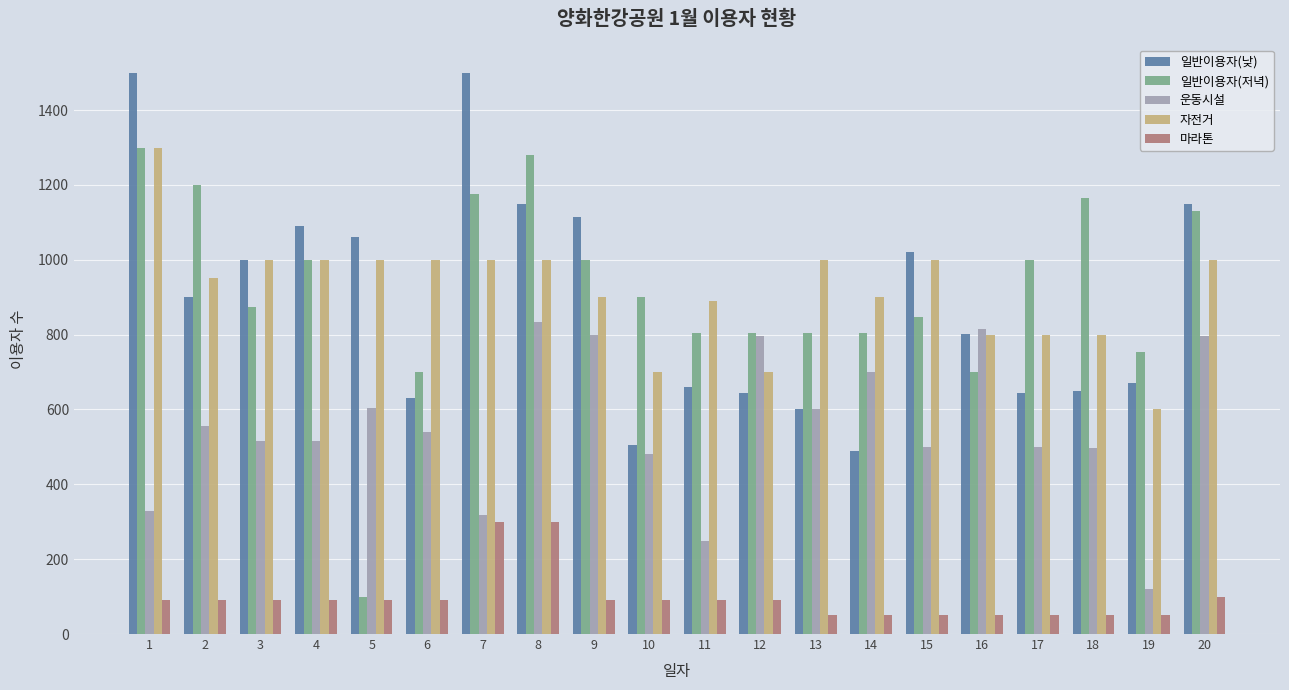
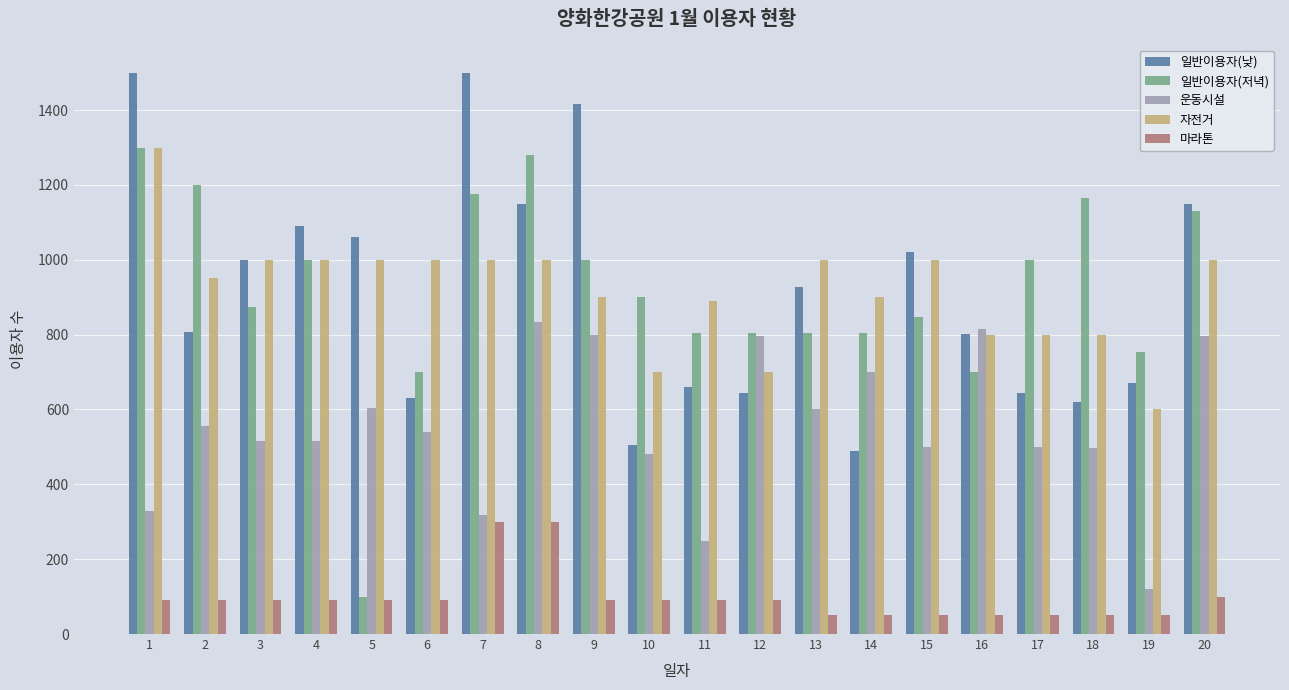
일반이용자(낮), 2: 900 -> 810
일반이용자(낮), 9: 1120 -> 1420
일반이용자(낮), 13: 600 -> 930
일반이용자(낮), 18: 650 -> 620
